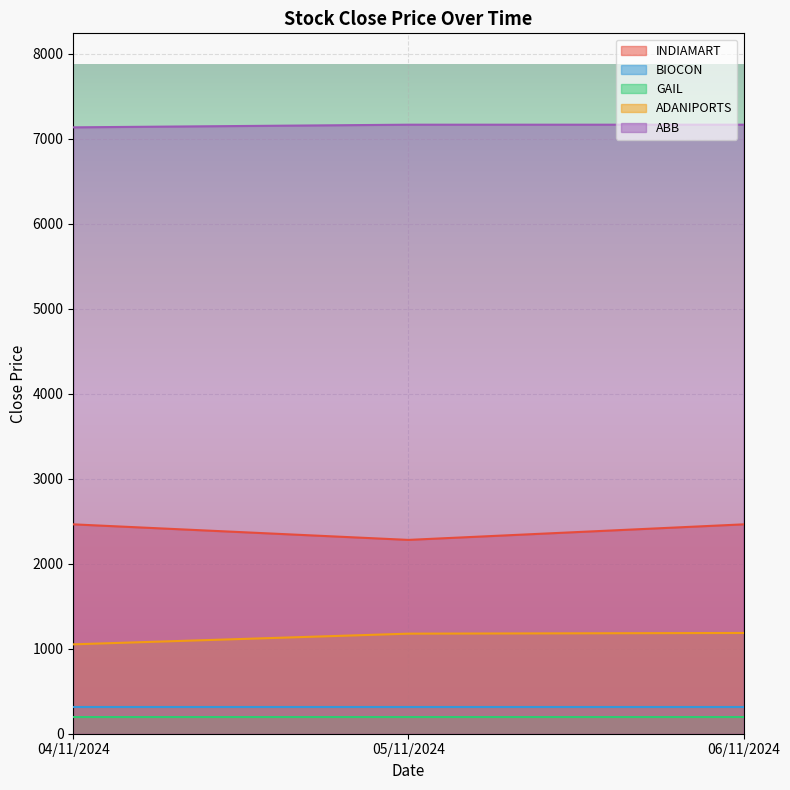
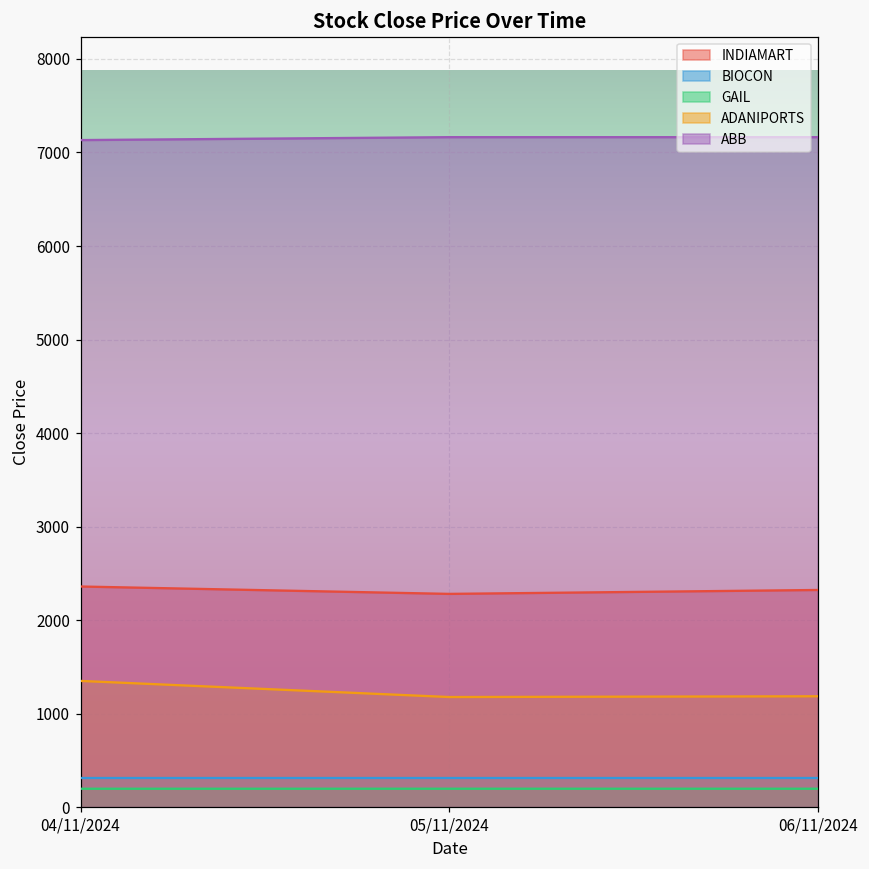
INDIAMART, 04/11/2024: 2500 -> 2400
ADANIPORTS, 04/11/2024: 1100 -> 1300
INDIAMART, 06/11/2024: 2500 -> 2300
